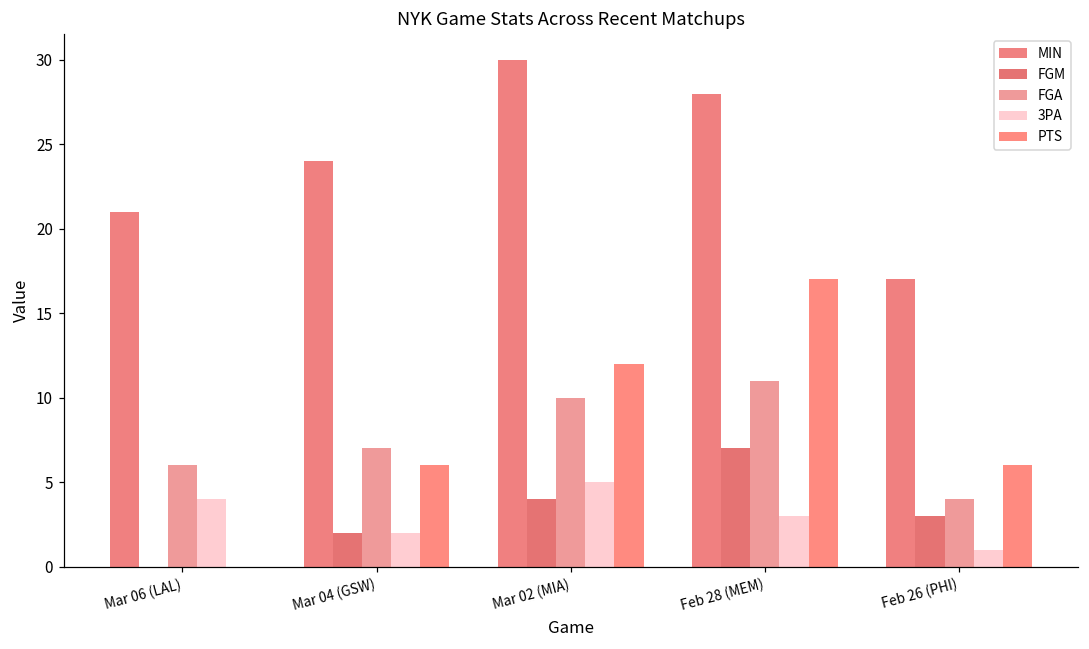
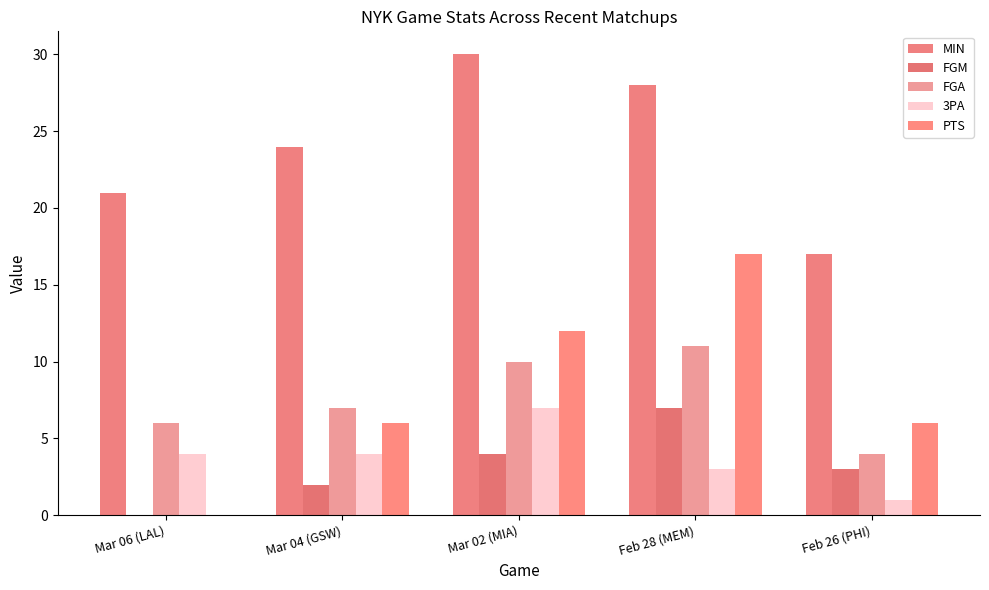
3PA, Mar 04 (GSW): 2 -> 4
3PA, Mar 02 (MIA): 5 -> 7
